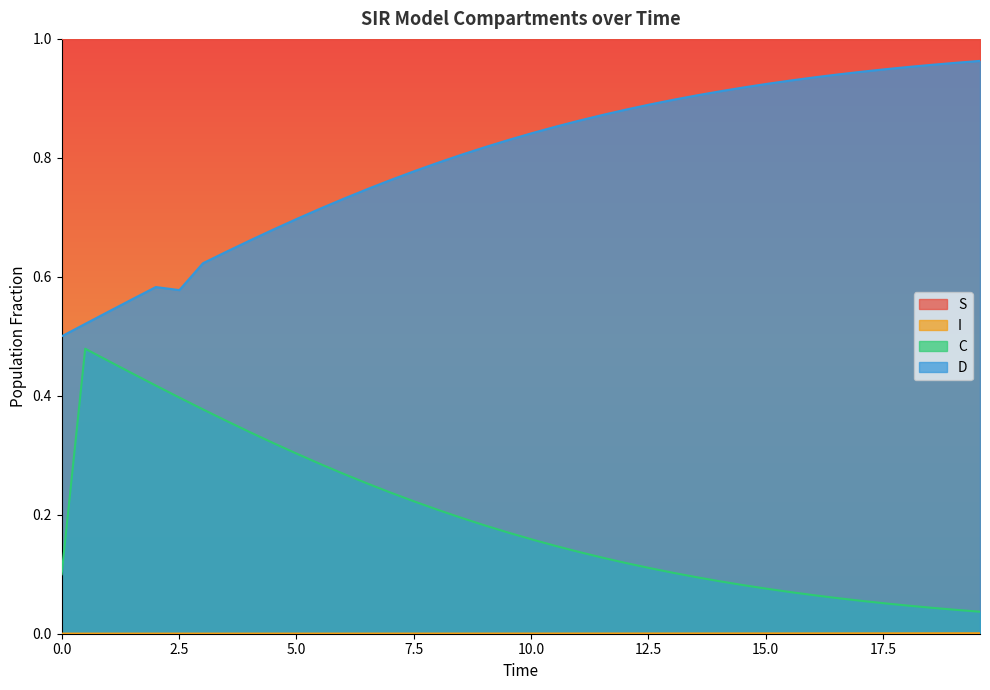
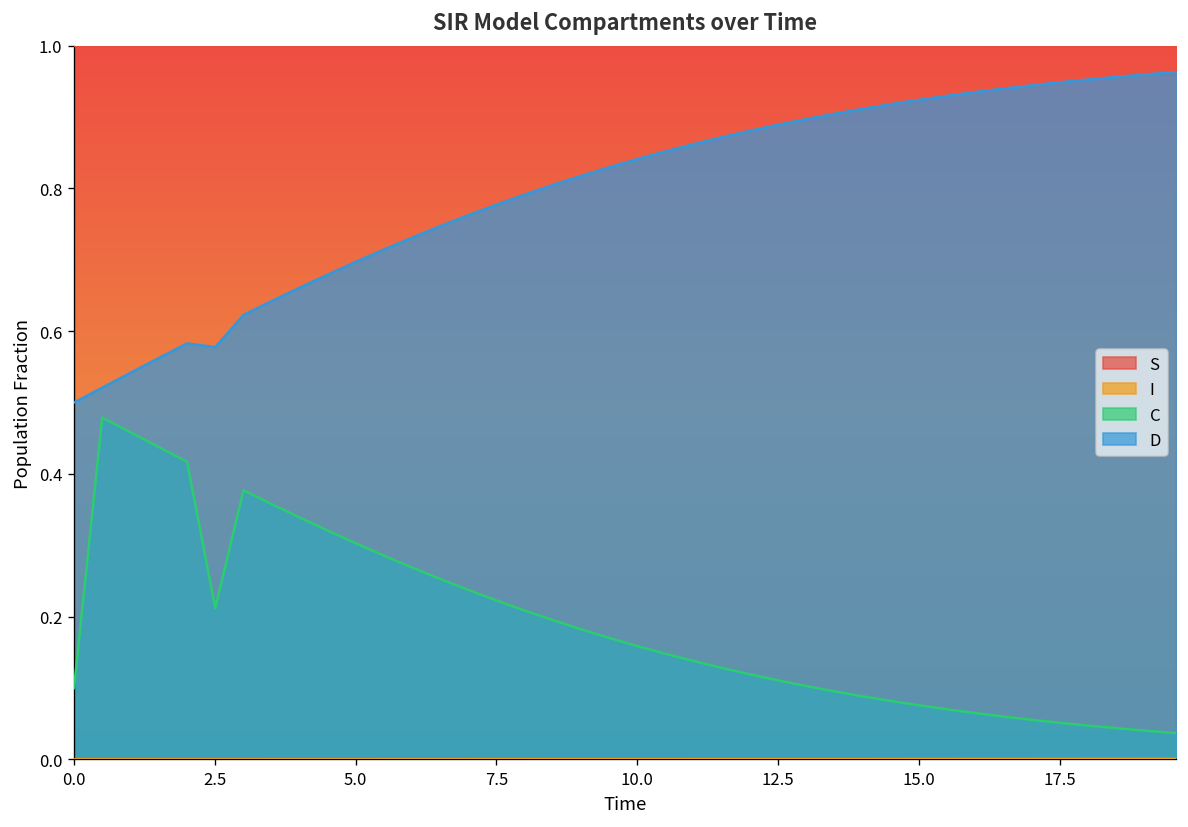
C, 2.5: 0.40 -> 0.21
